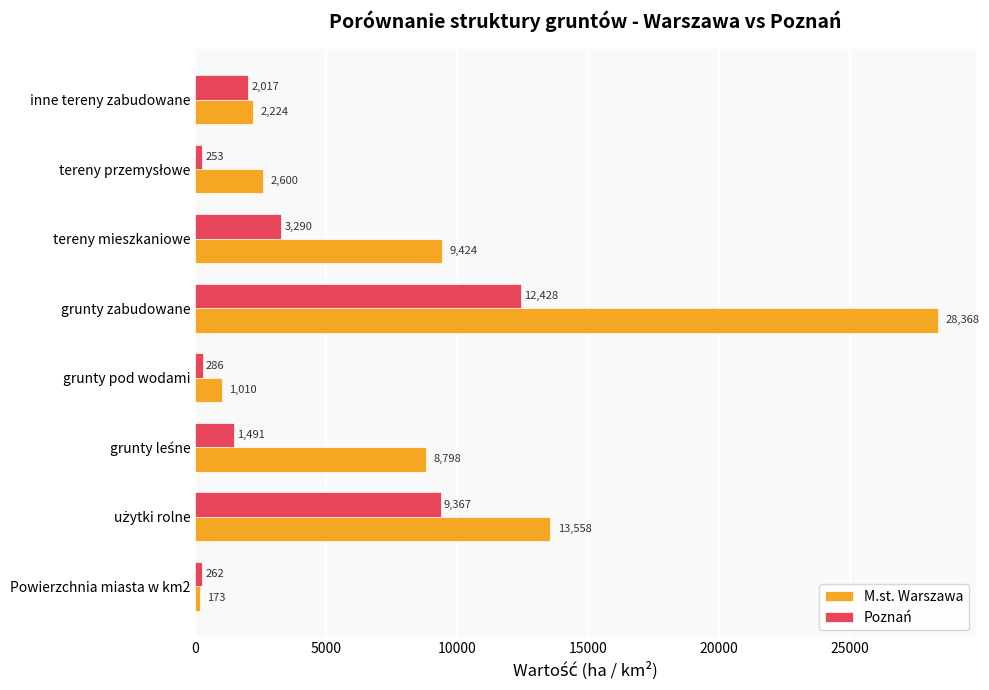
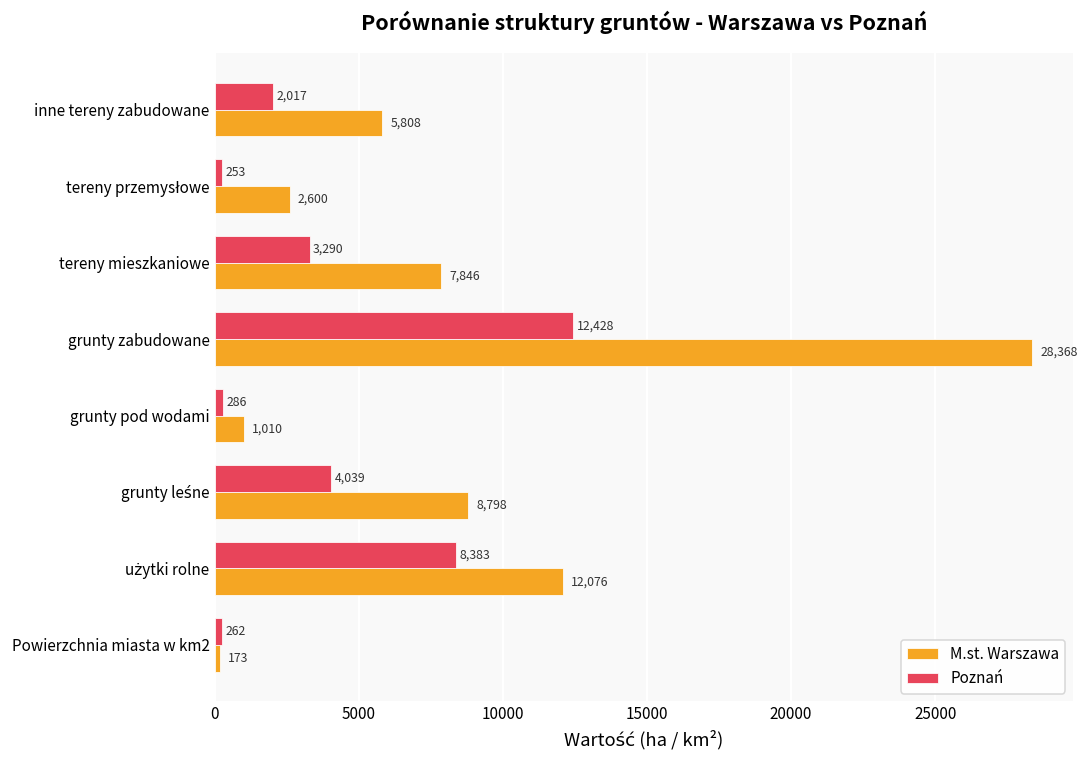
M.st. Warszawa, inne tereny zabudowane: 2,224 -> 5,808
M.st. Warszawa, tereny mieszkaniowe: 9,424 -> 7,846
Poznań, grunty leśne: 1,491 -> 4,039
Poznań, użytki rolne: 9,367 -> 8,383
M.st. Warszawa, użytki rolne: 13,558 -> 12,076
